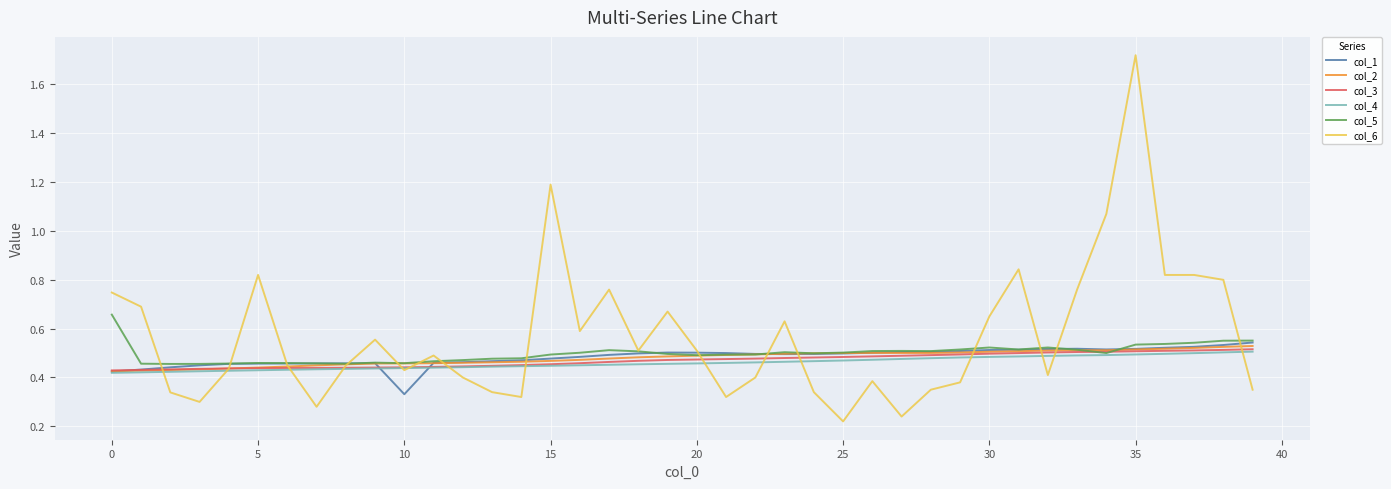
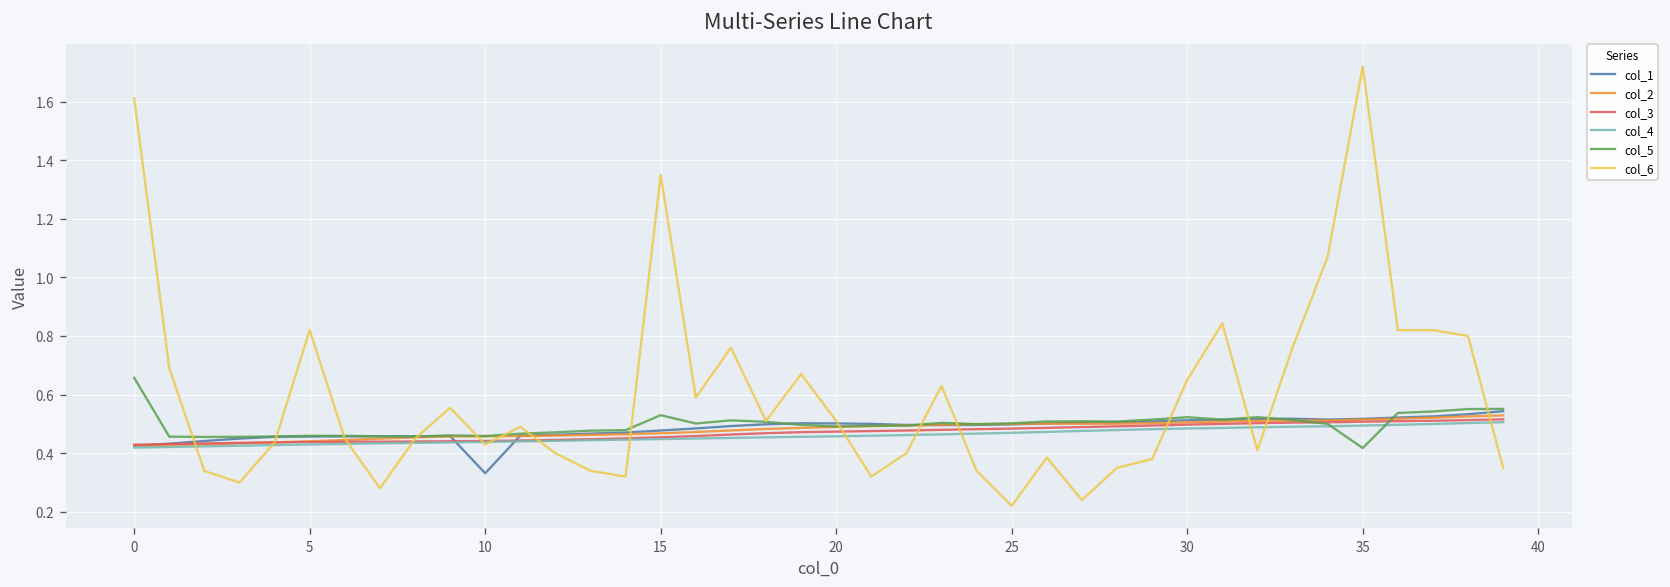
col_6, 0: 0.75 -> 1.61
col_5, 15: 0.49 -> 0.53
col_6, 15: 1.19 -> 1.35
col_5, 35: 0.53 -> 0.42
